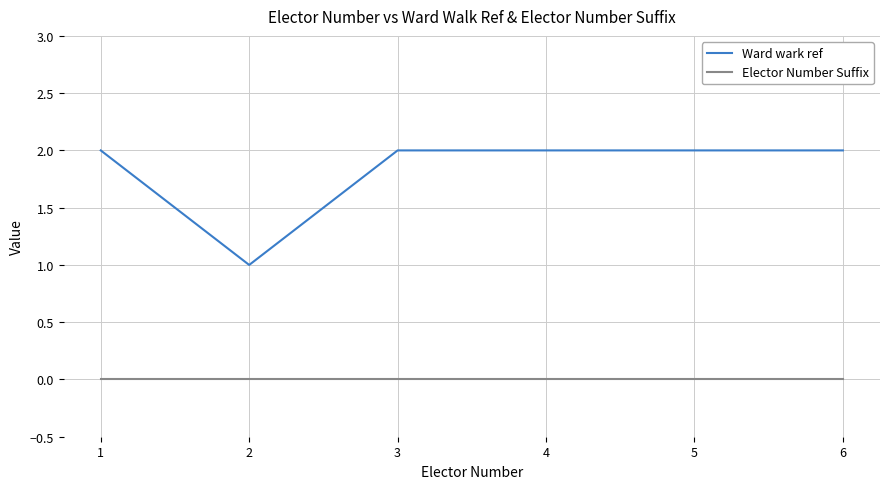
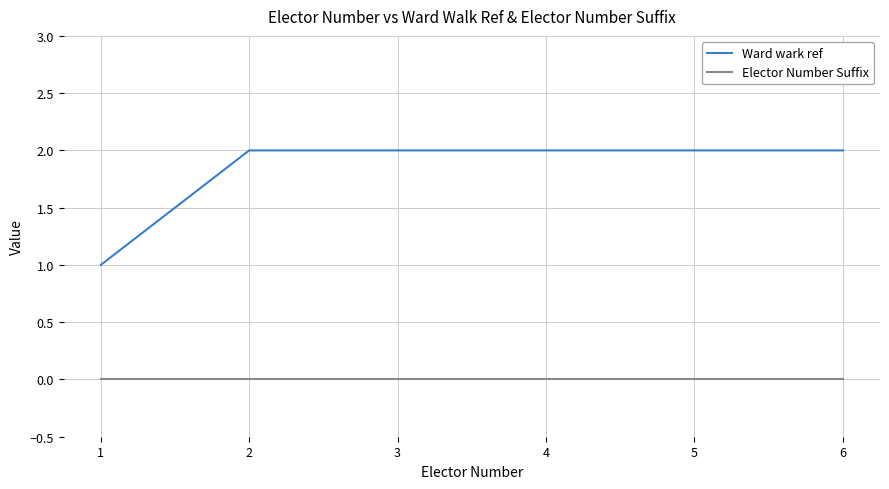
Ward wark ref, 1: 2 -> 1
Ward wark ref, 2: 1 -> 2
